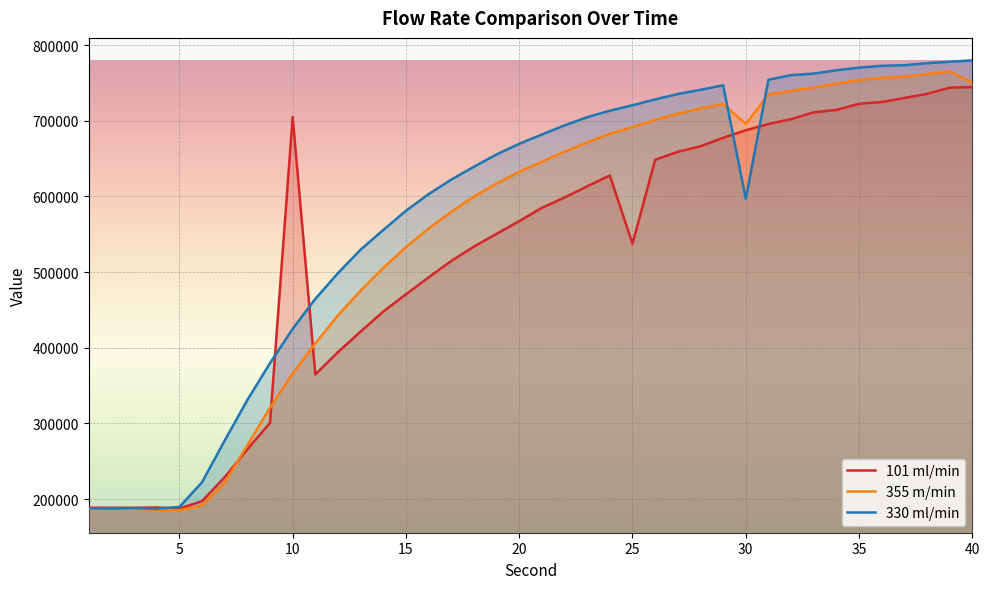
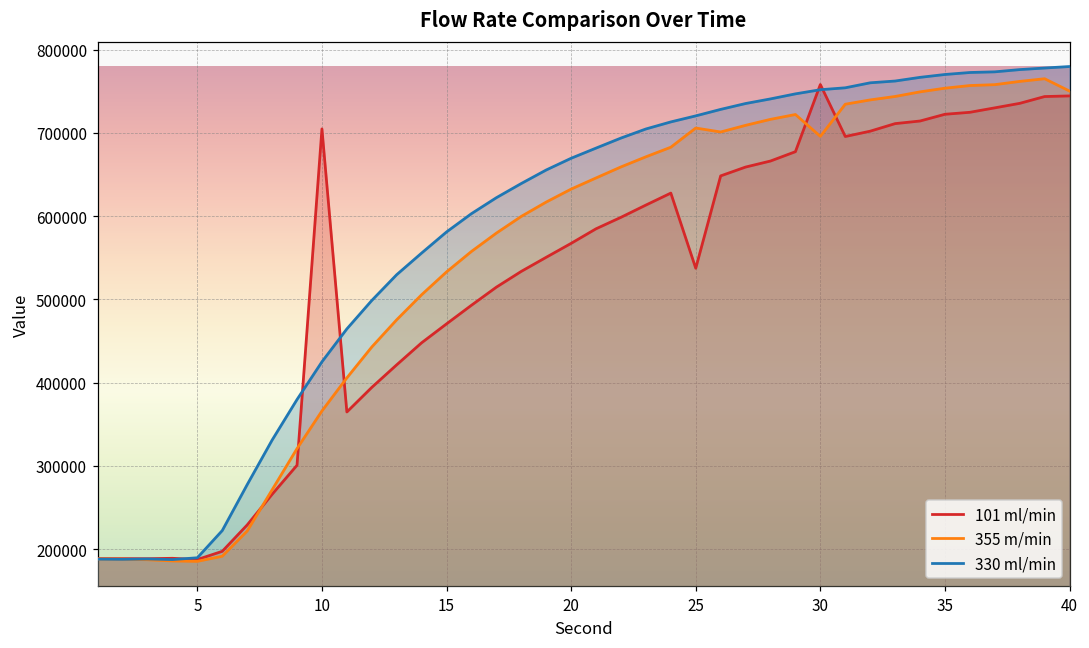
355 m/min, 25: 690000 -> 710000
101 ml/min, 30: 690000 -> 760000
330 ml/min, 30: 600000 -> 750000
